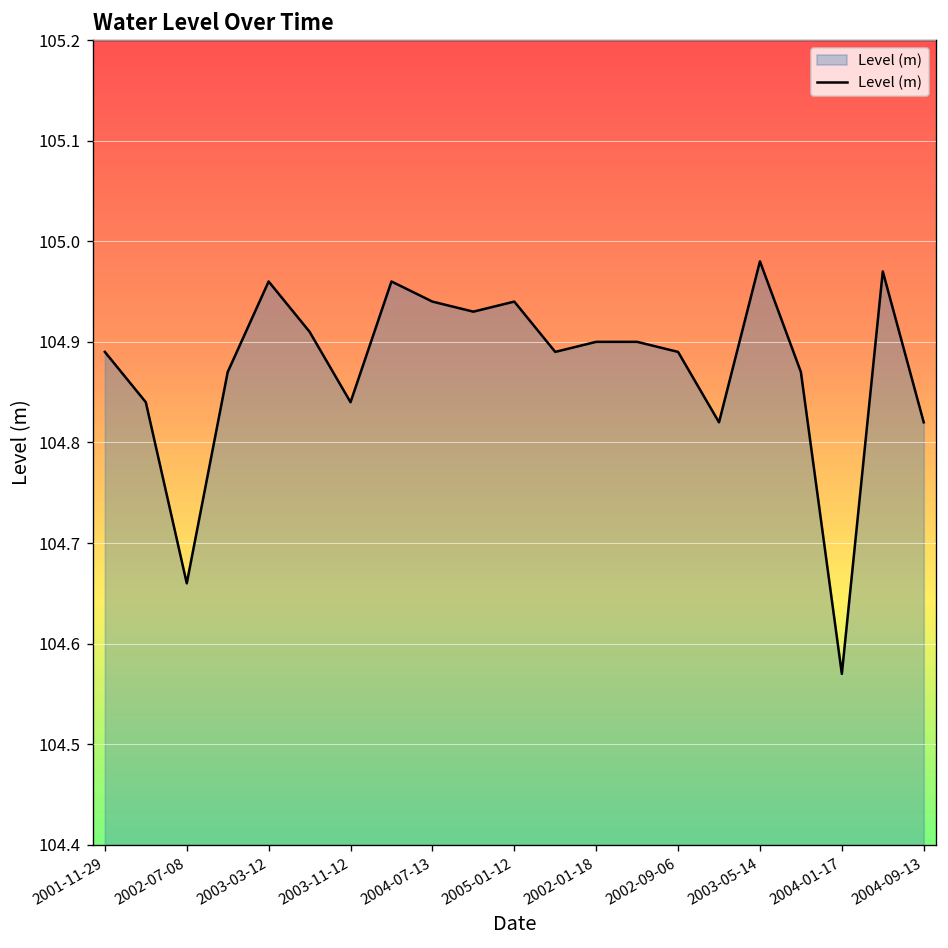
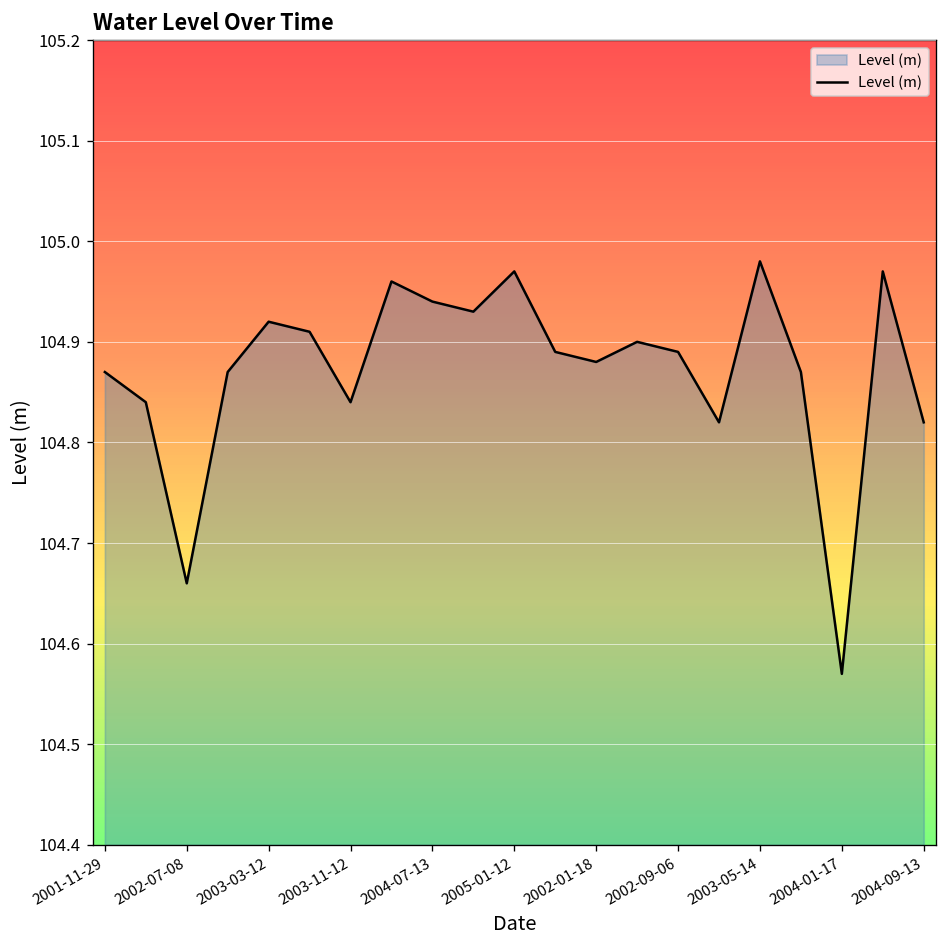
2001-11-29: 104.89 -> 104.87
2003-03-12: 104.96 -> 104.92
2005-01-12: 104.94 -> 104.97
2002-01-18: 104.90 -> 104.88
